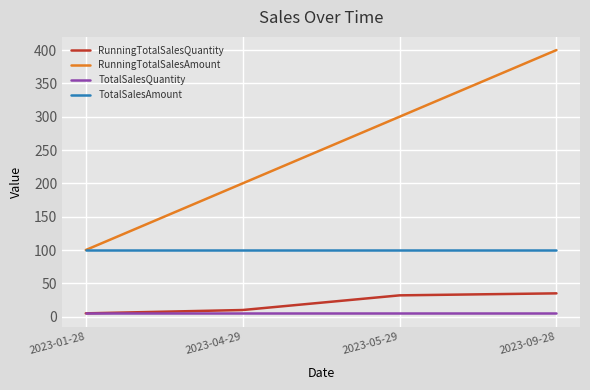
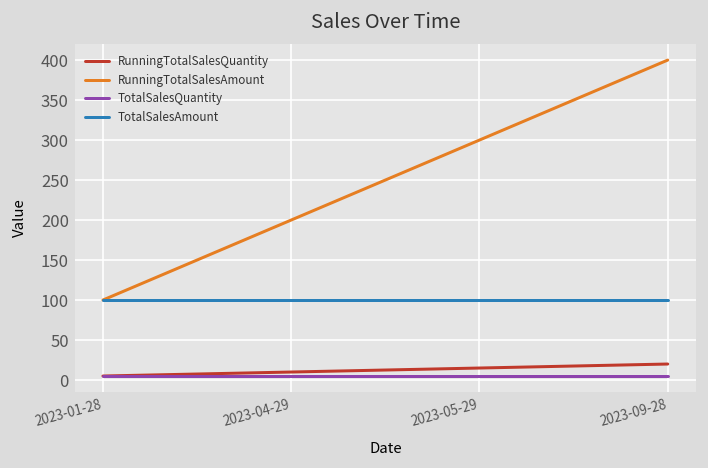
RunningTotalSalesQuantity, 2023-05-29: 30 -> 20
RunningTotalSalesQuantity, 2023-09-28: 40 -> 20
